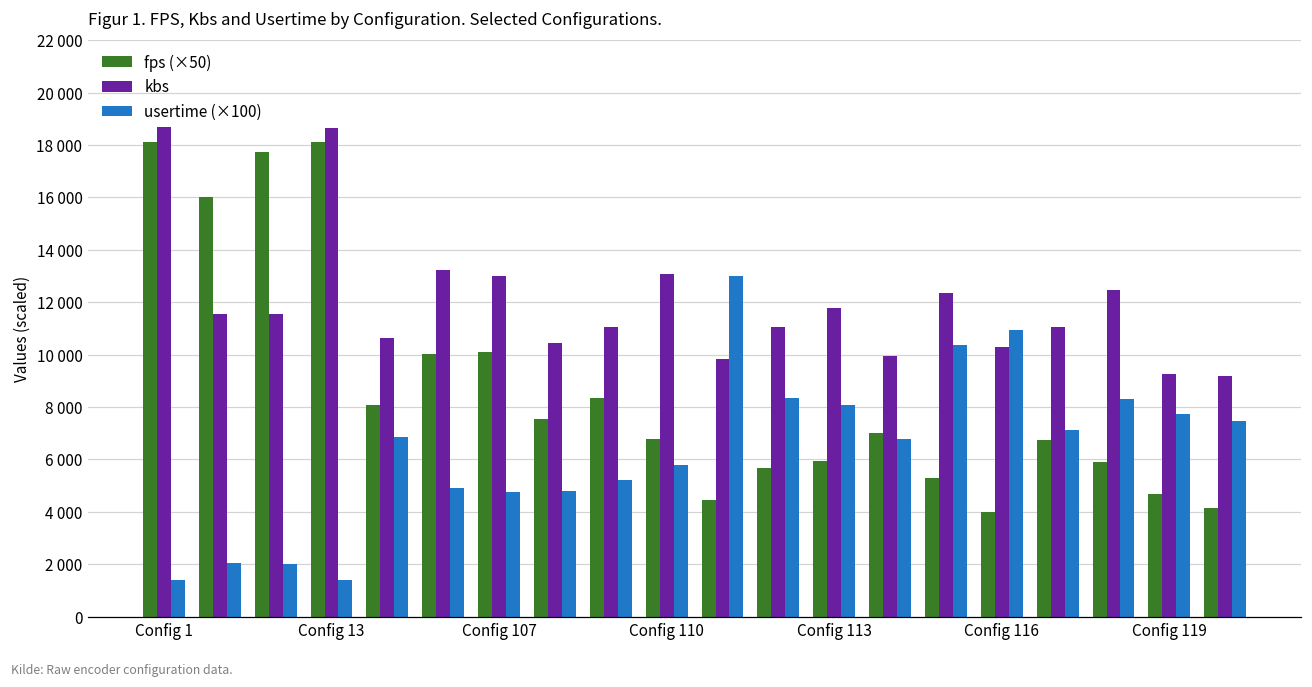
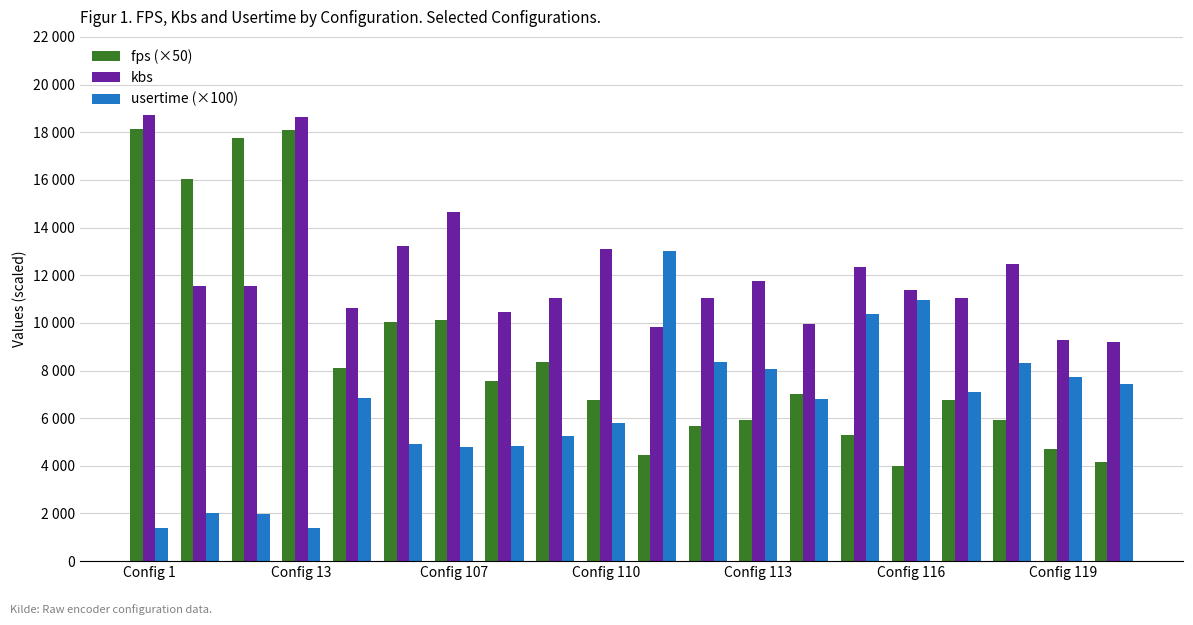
kbs, Config 107: 13000 -> 14600
kbs, Config 116: 10300 -> 11400
